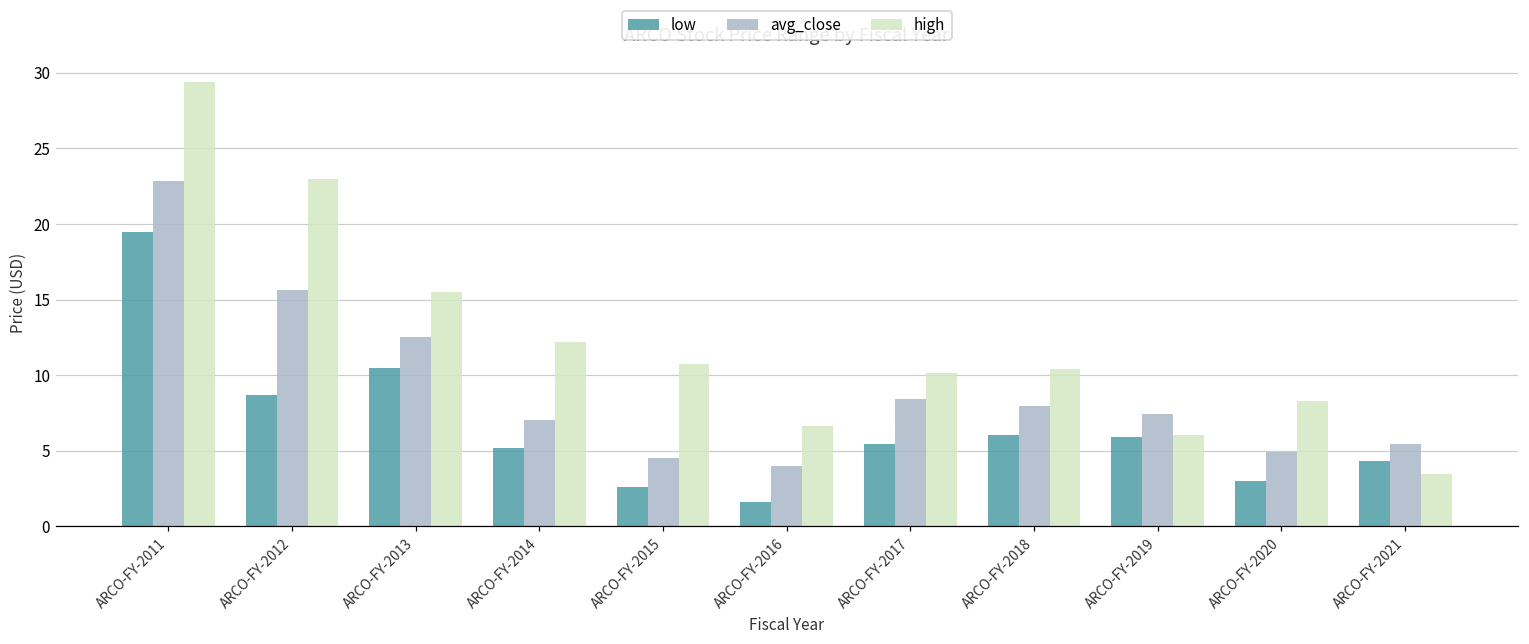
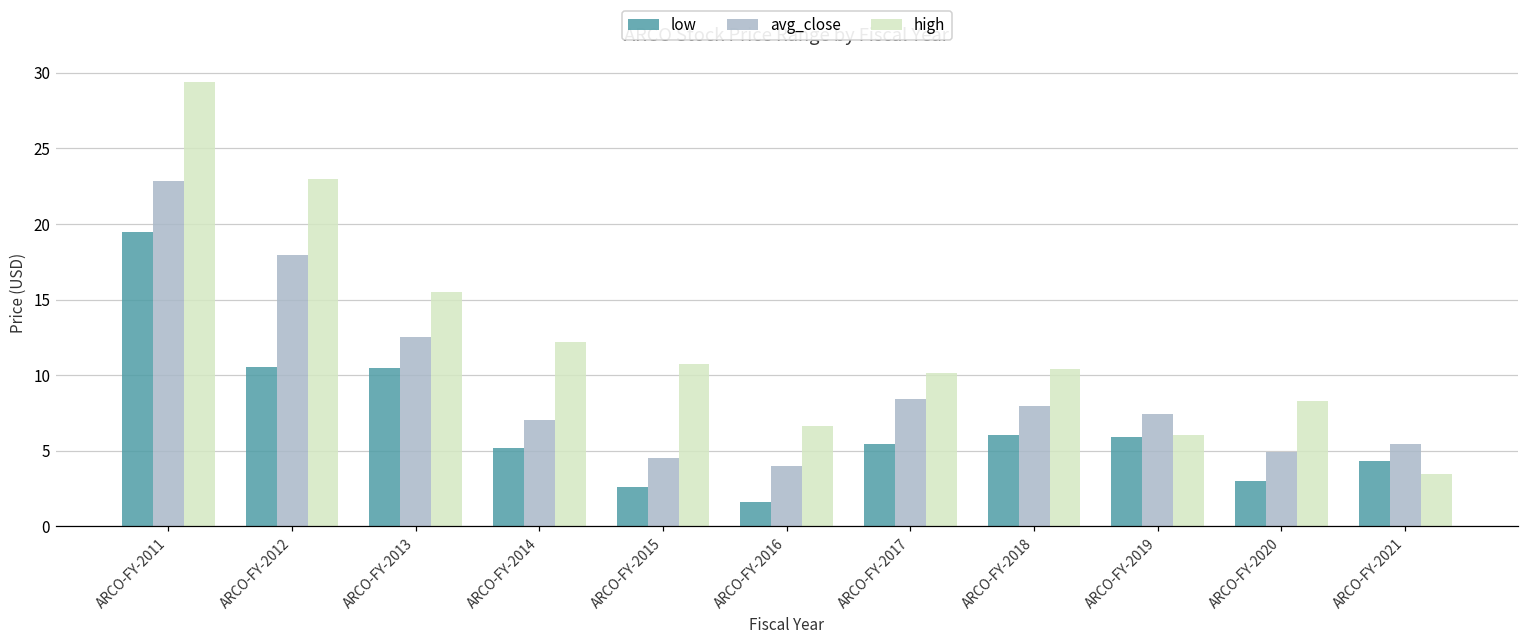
low, ARCO-FY-2012: 8.7 -> 10.5
avg_close, ARCO-FY-2012: 15.6 -> 17.9
